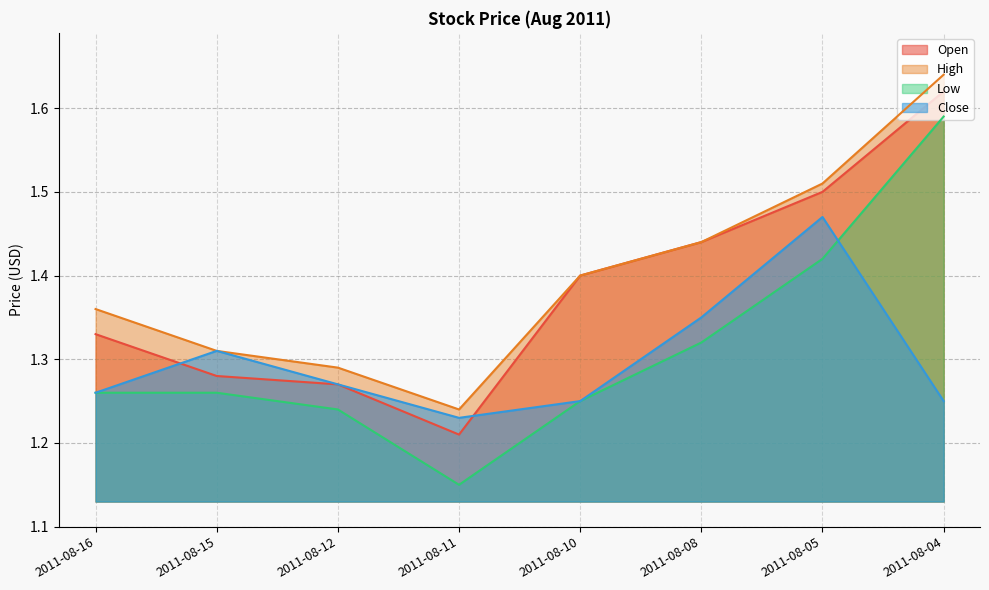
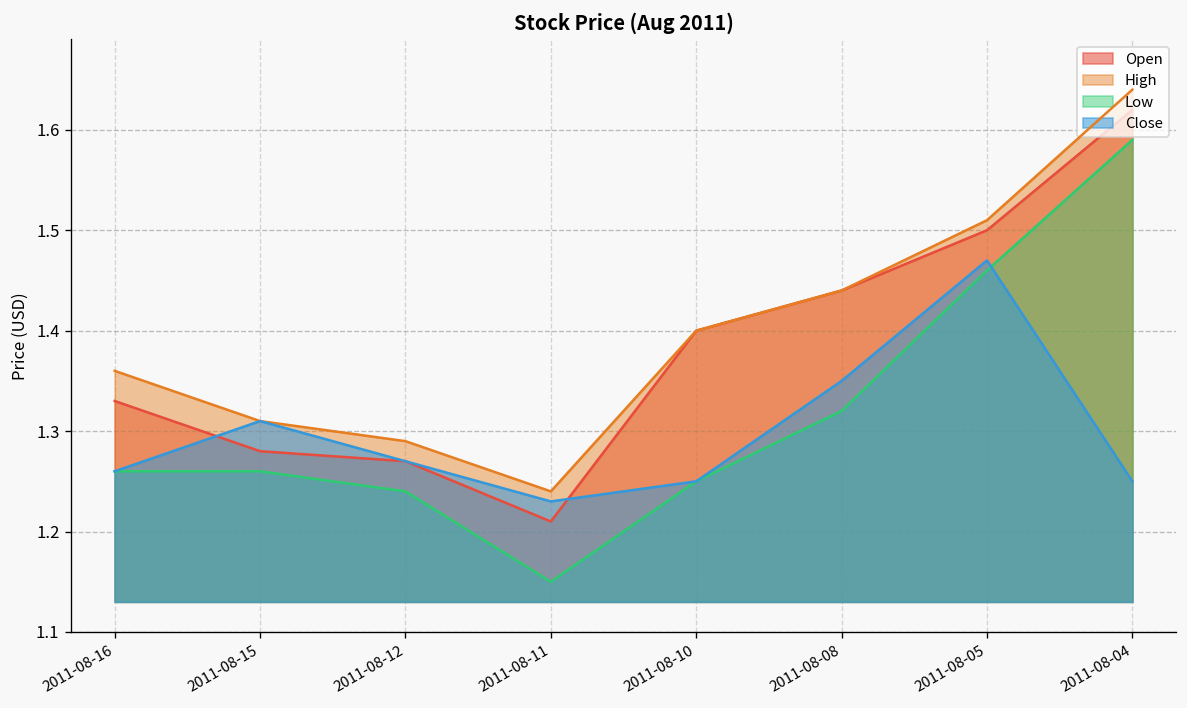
Low, 2011-08-05: 1.42 -> 1.46
